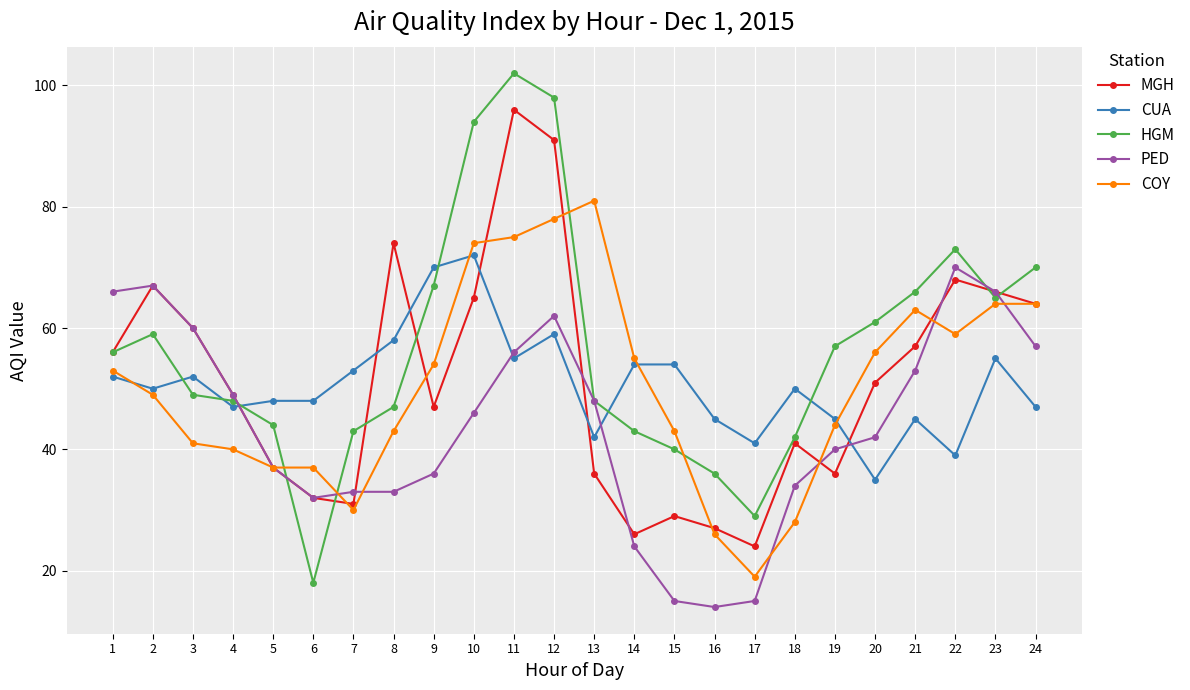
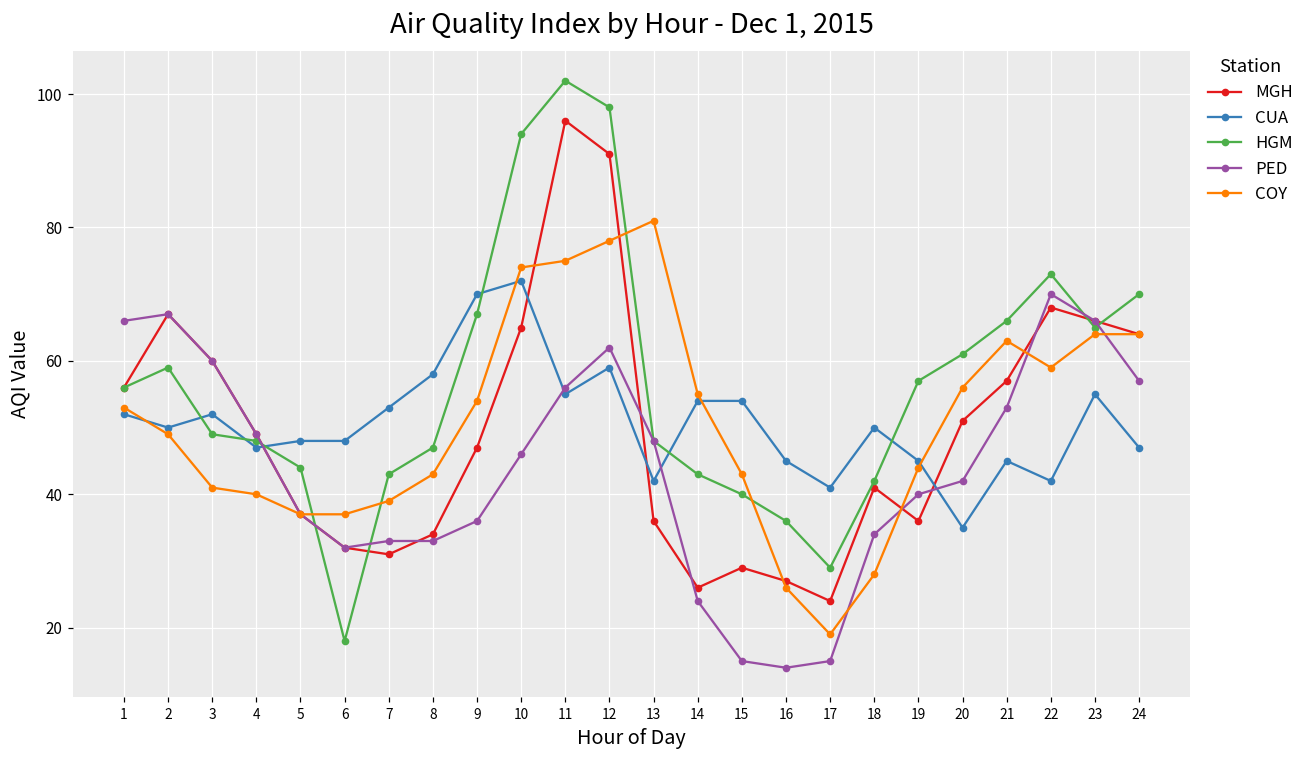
COY, 7: 30 -> 39
MGH, 8: 74 -> 34
CUA, 22: 39 -> 42
